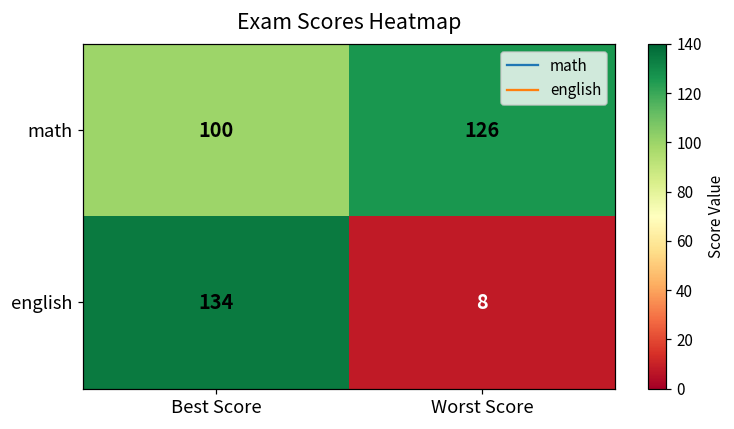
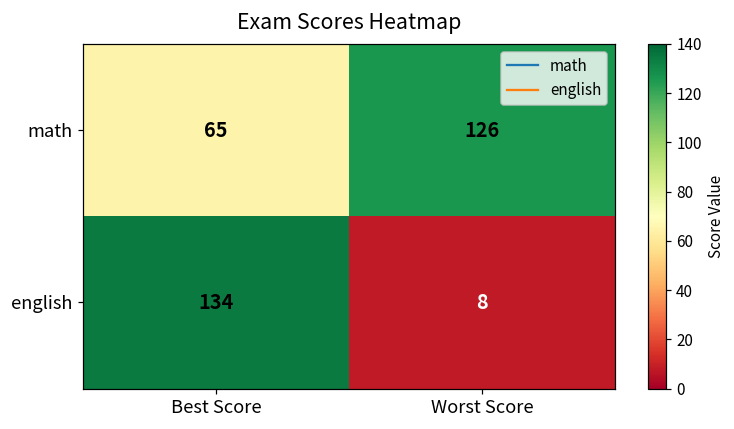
math, Best Score: 100 -> 65
